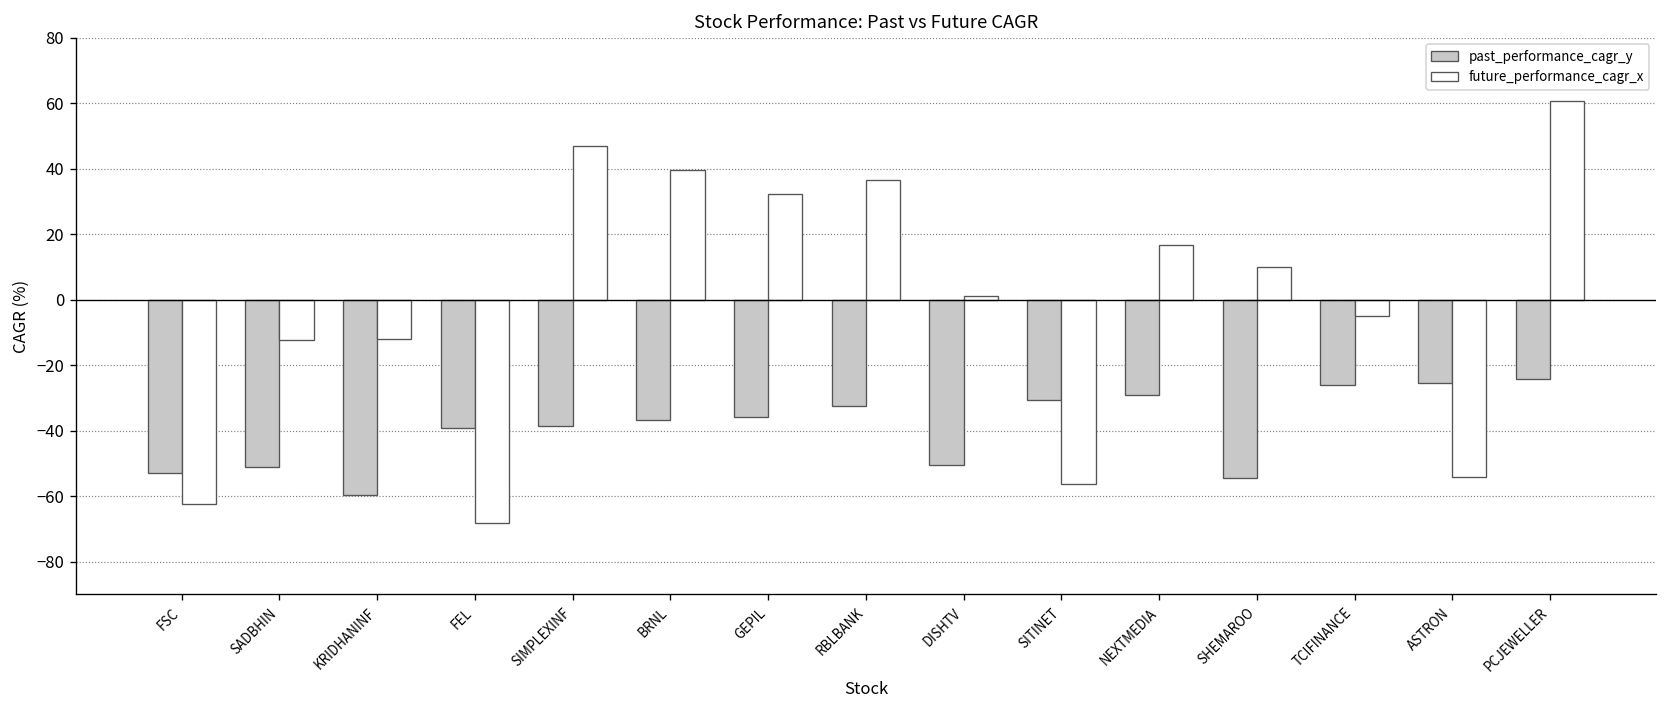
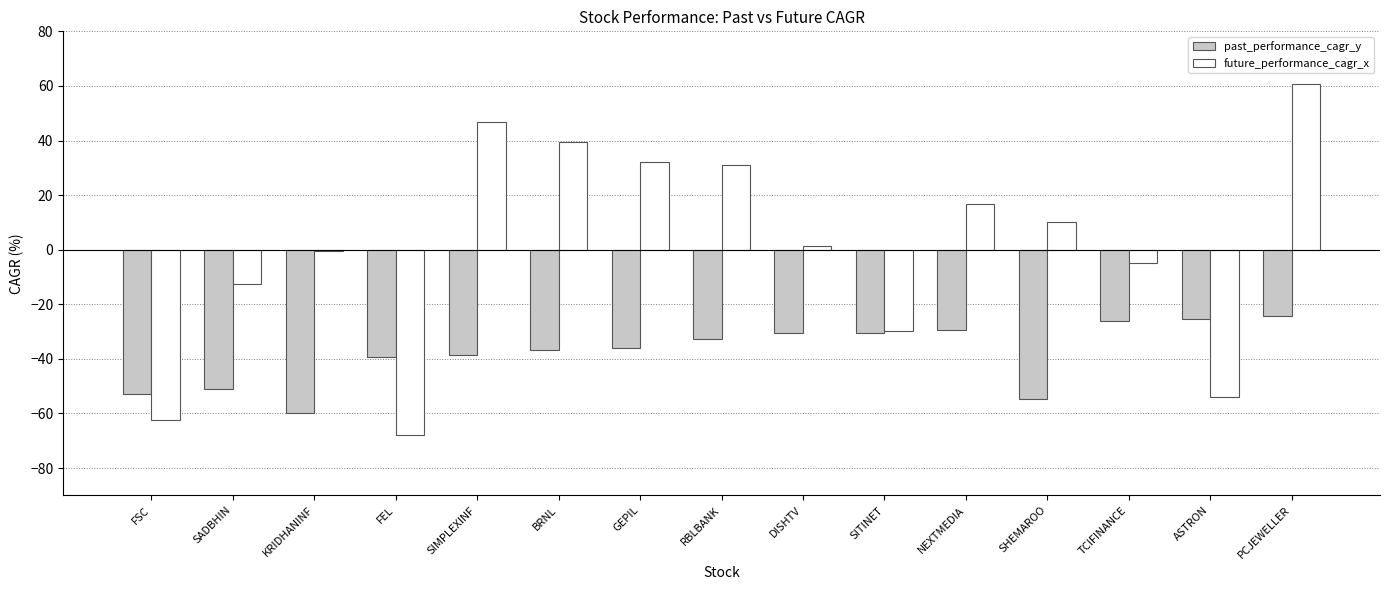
future_performance_cagr_x, KRIDHANINF: -12 -> -1
future_performance_cagr_x, RBLBANK: 36 -> 31
past_performance_cagr_y, DISHTV: -51 -> -31
future_performance_cagr_x, SITINET: -56 -> -30
